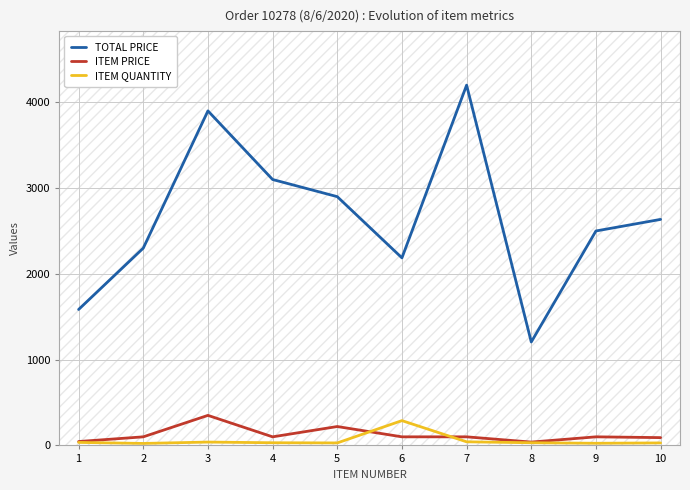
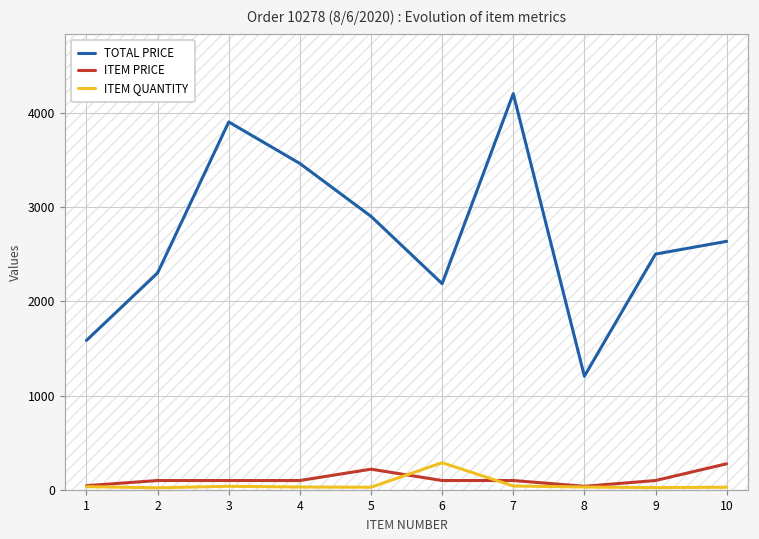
ITEM PRICE, 3: 400 -> 100
TOTAL PRICE, 4: 3100 -> 3500
ITEM PRICE, 10: 100 -> 300
